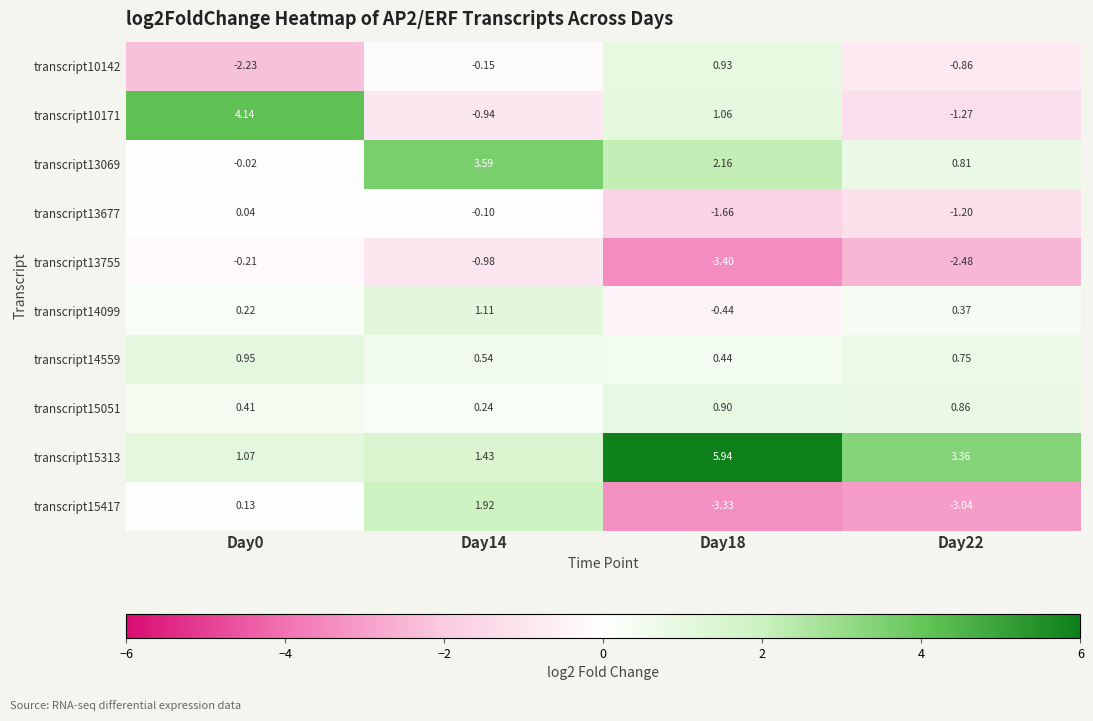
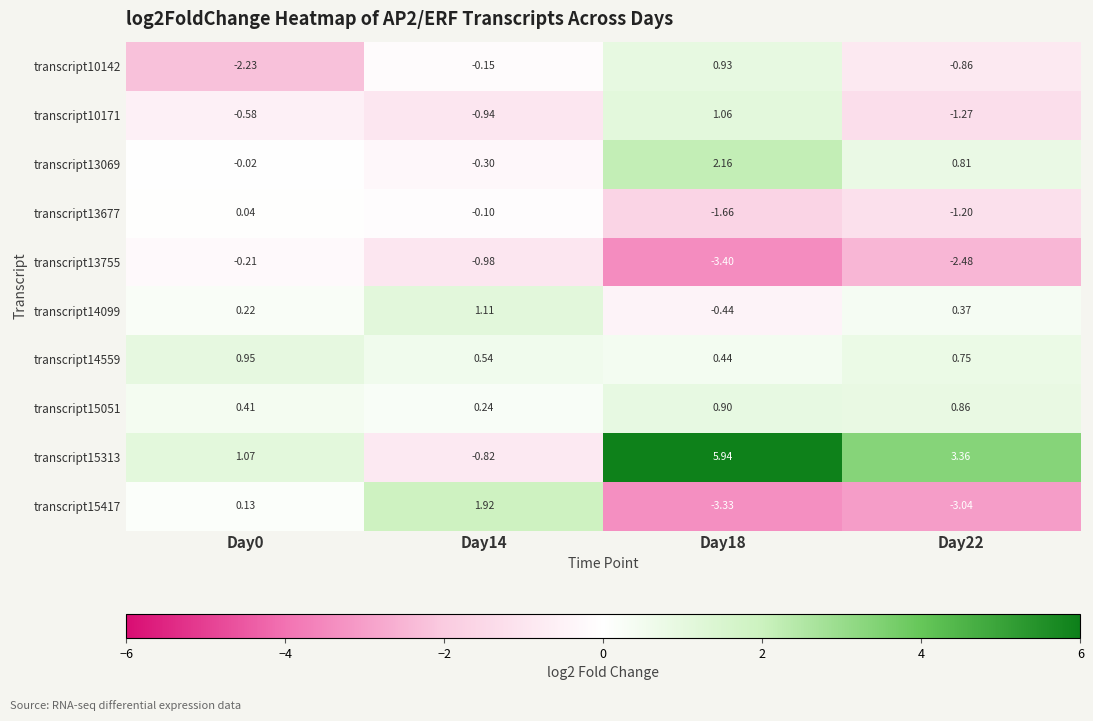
transcript10171, Day0: 4.14 -> -0.58
transcript13069, Day14: 3.59 -> -0.30
transcript15313, Day14: 1.43 -> -0.82
